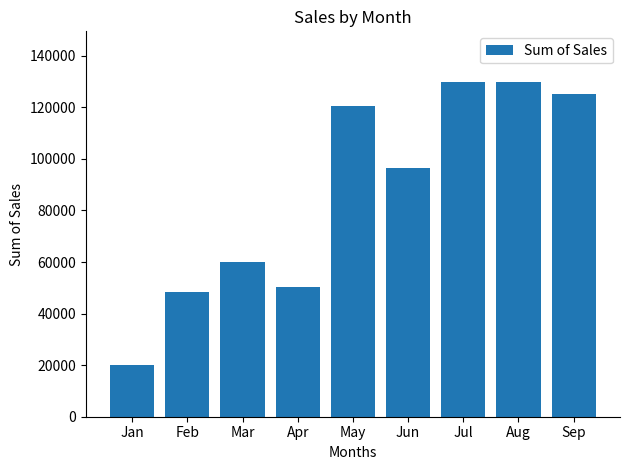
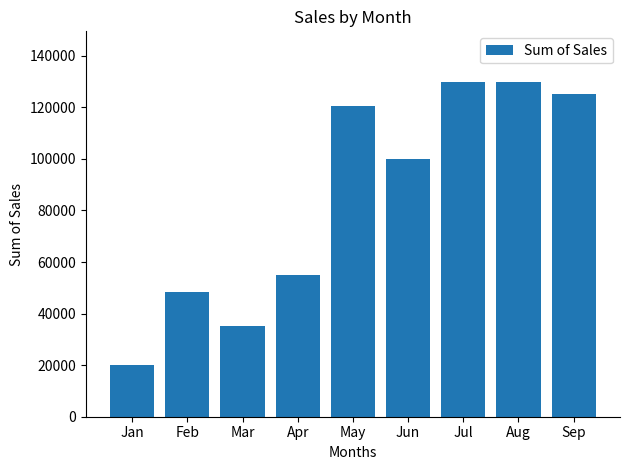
Mar: 60000 -> 35000
Apr: 50000 -> 55000
Jun: 97000 -> 100000
